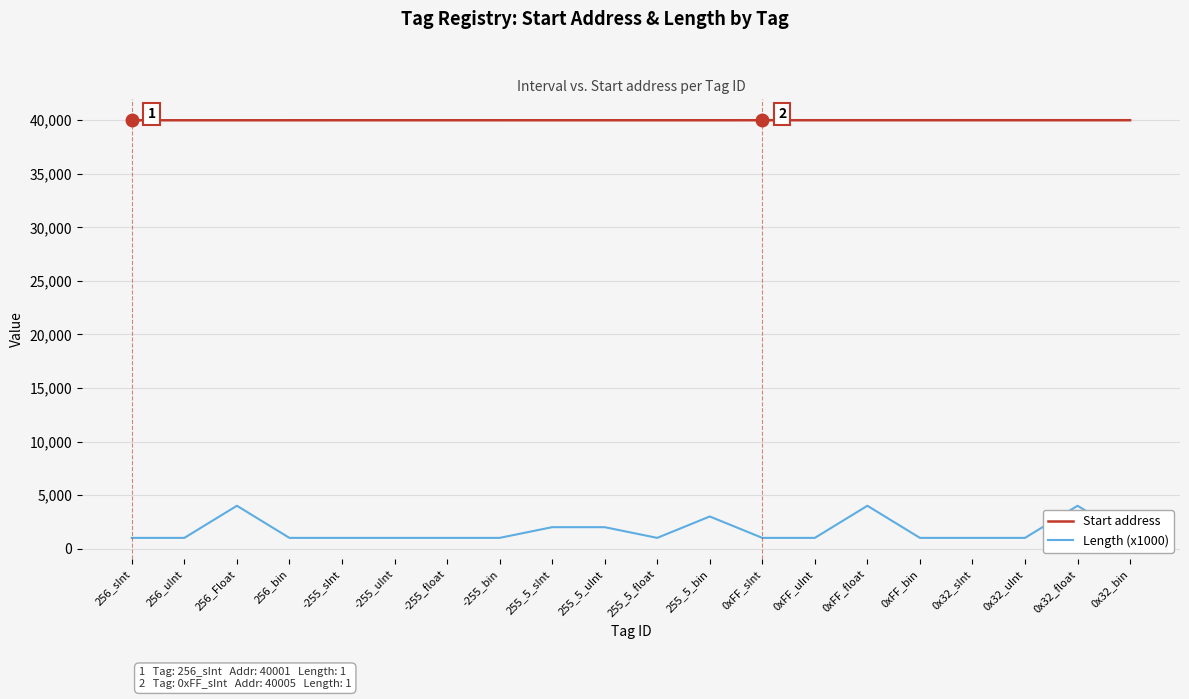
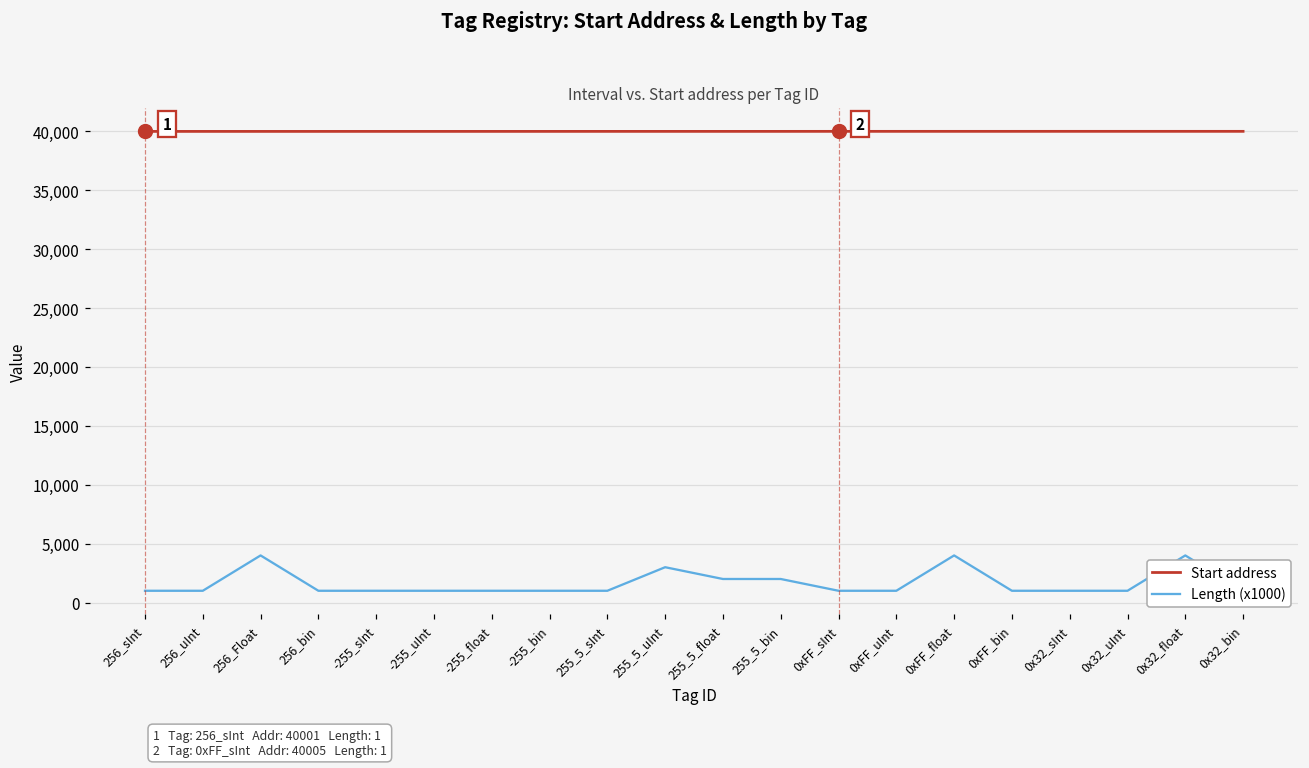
Length (x1000), 255_5_sInt: 2,000 -> 1,000
Length (x1000), 255_5_uInt: 2,000 -> 3,000
Length (x1000), 255_5_float: 1,000 -> 2,000
Length (x1000), 255_5_bin: 3,000 -> 2,000
